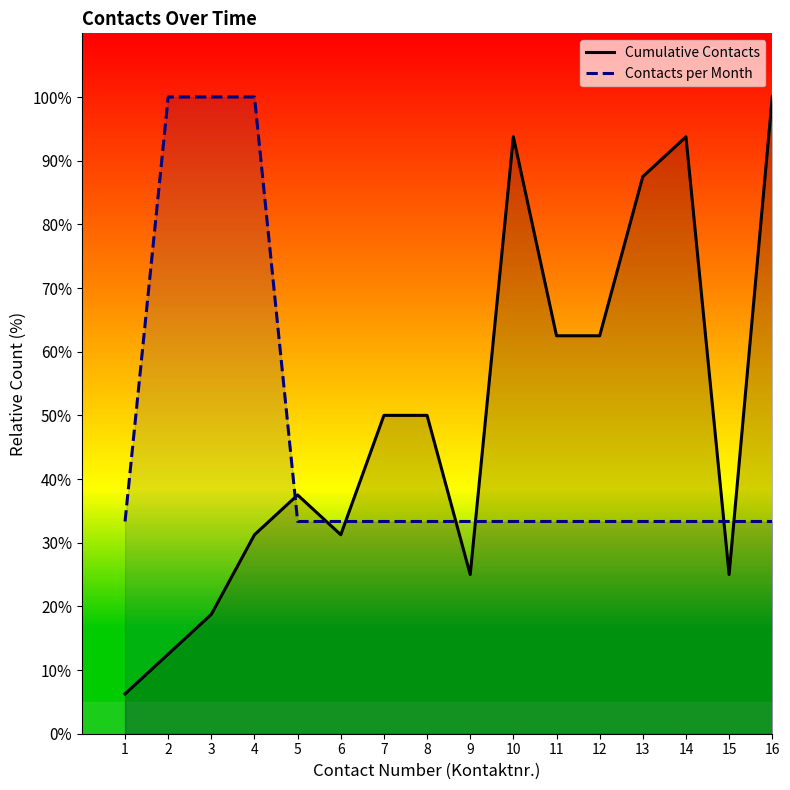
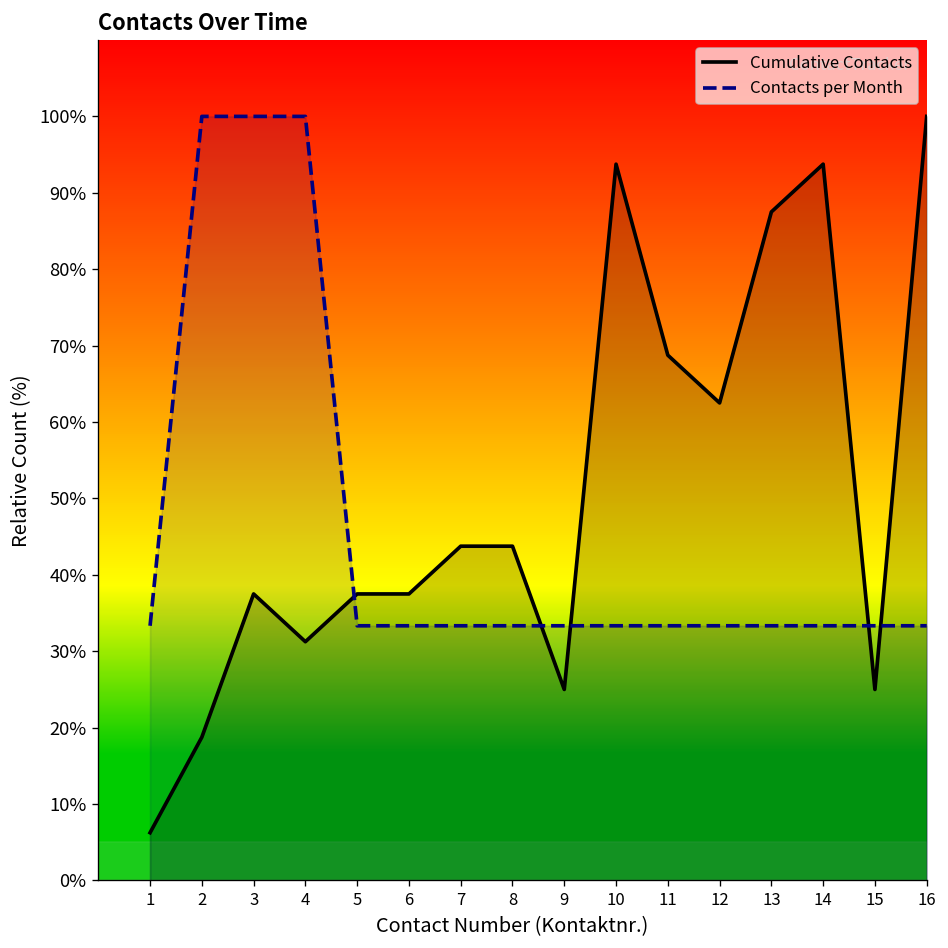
Cumulative Contacts, 2: 13% -> 19%
Cumulative Contacts, 3: 19% -> 38%
Cumulative Contacts, 6: 31% -> 38%
Cumulative Contacts, 7: 50% -> 44%
Cumulative Contacts, 8: 50% -> 44%
Cumulative Contacts, 11: 63% -> 69%
